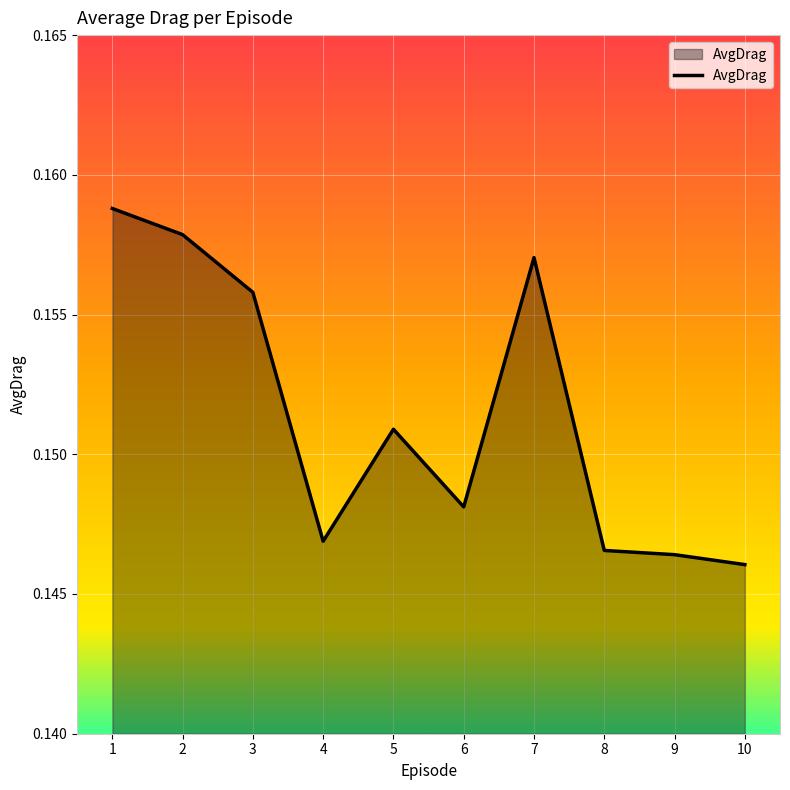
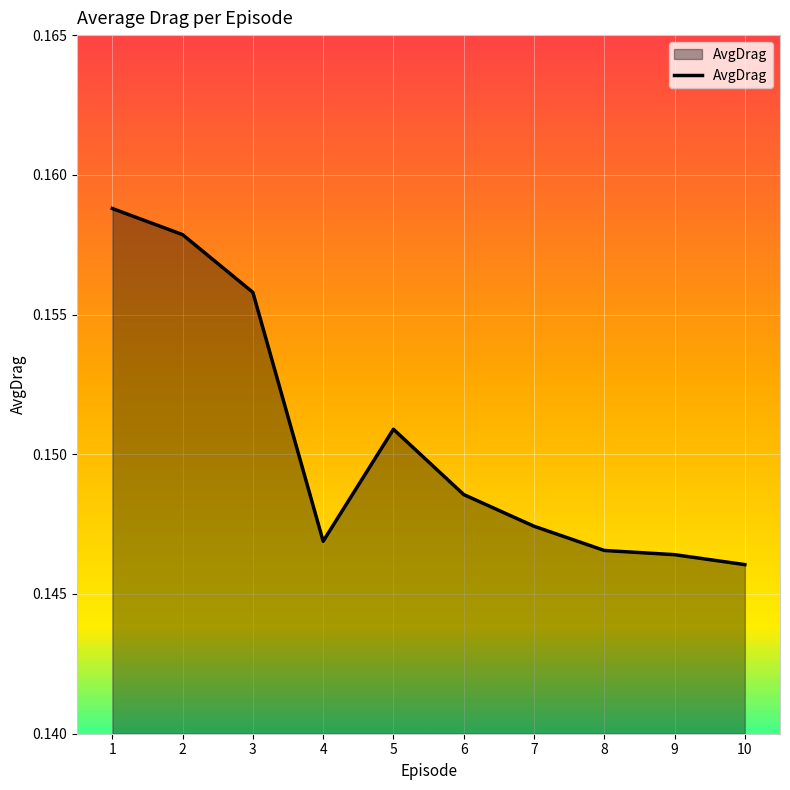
6: 0.1481 -> 0.1486
7: 0.1570 -> 0.1474
